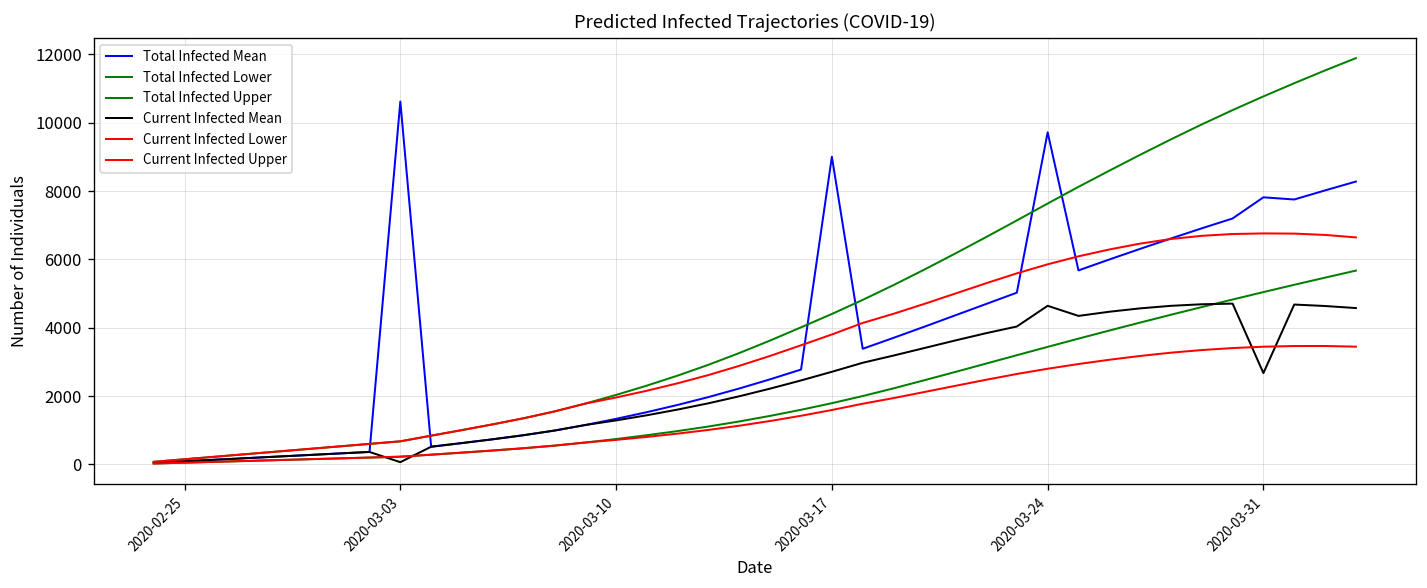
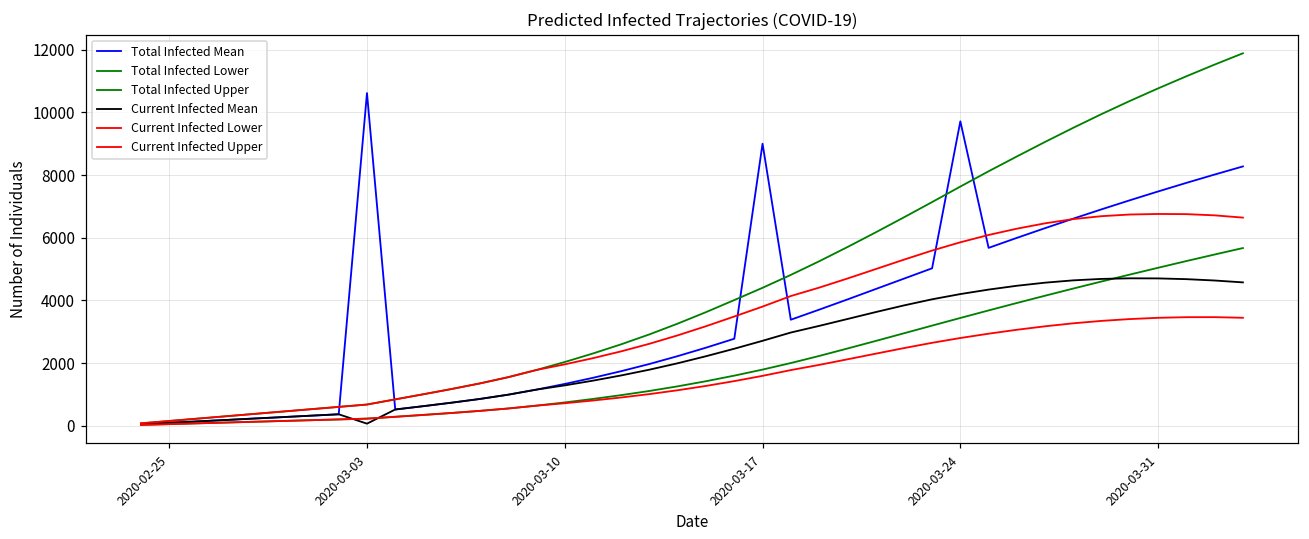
Current Infected Mean, 2020-03-24: 4600 -> 4200
Total Infected Mean, 2020-03-31: 7800 -> 7500
Current Infected Mean, 2020-03-31: 2700 -> 4700
